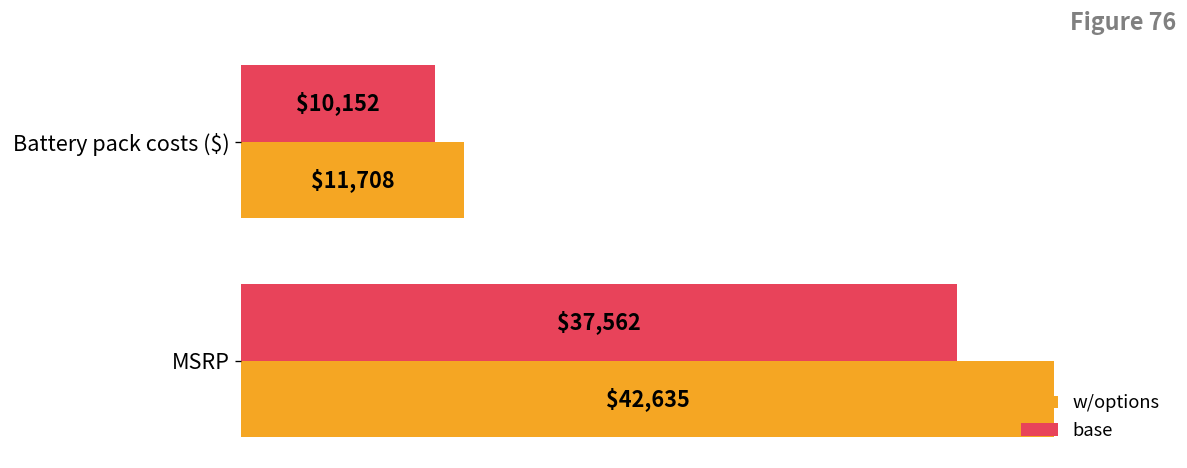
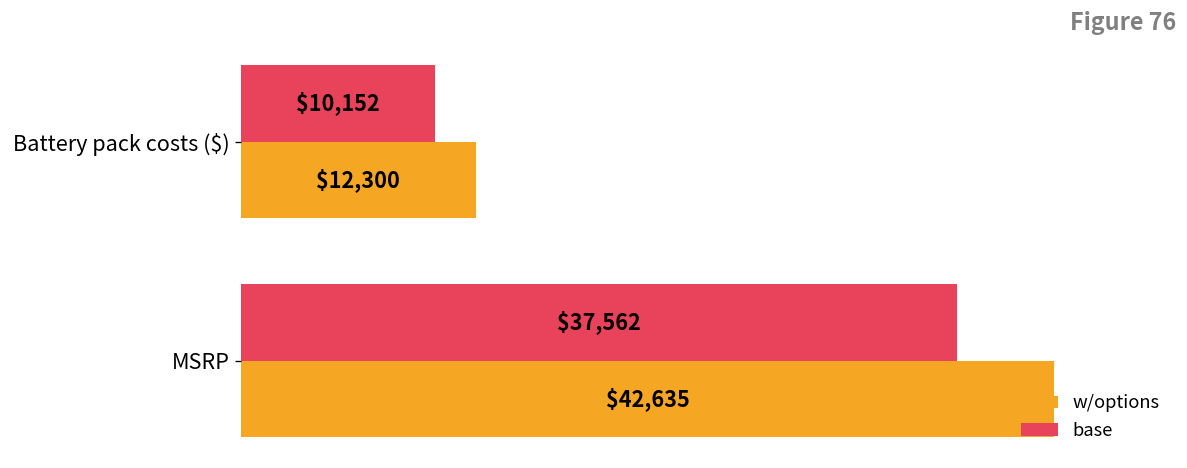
w/options, Battery pack costs ($): $11,708 -> $12,300
